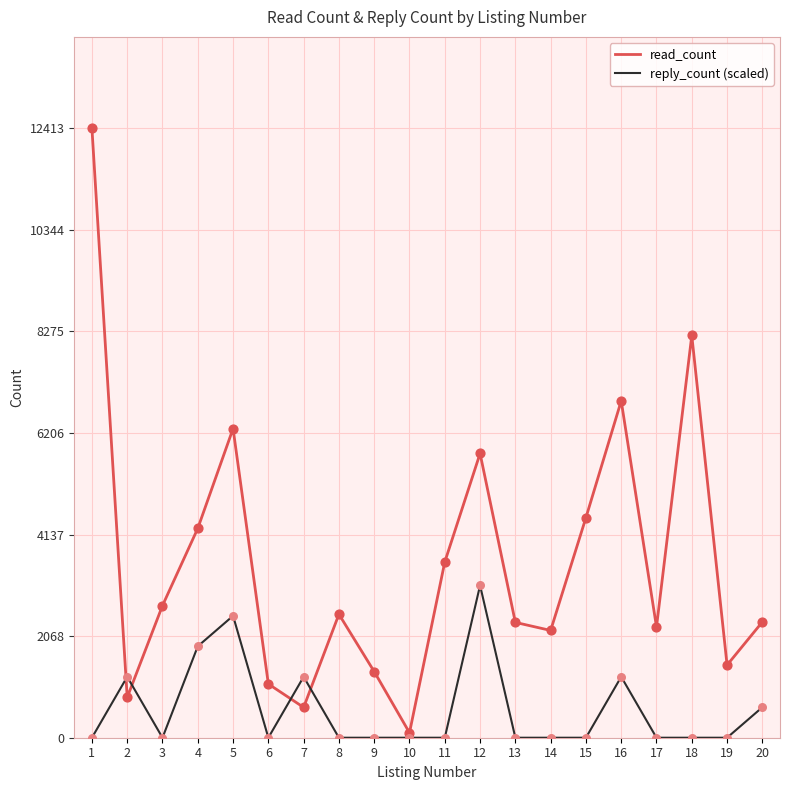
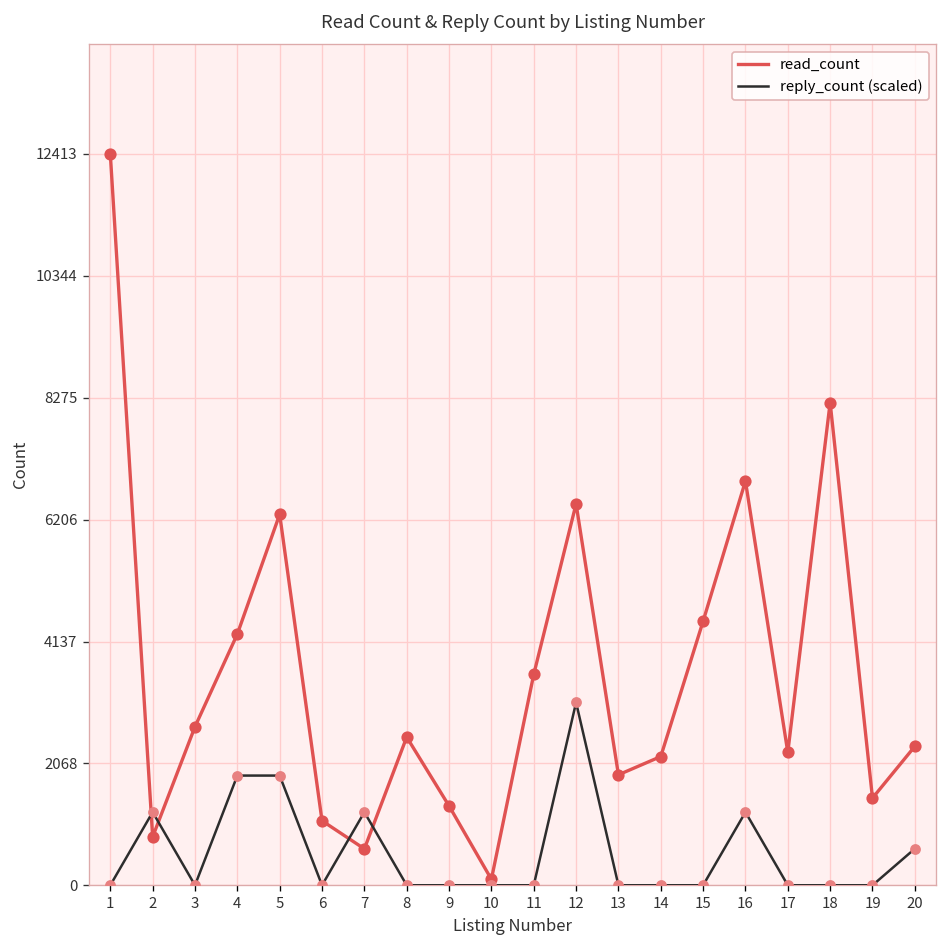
reply_count (scaled), 5: 2500 -> 1900
read_count, 12: 5800 -> 6500
read_count, 13: 2300 -> 1900
